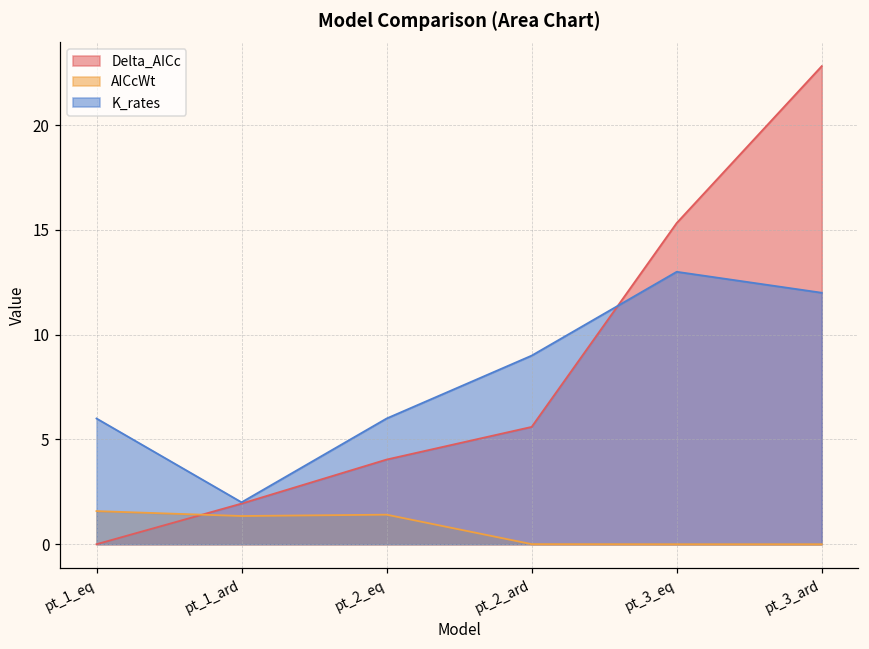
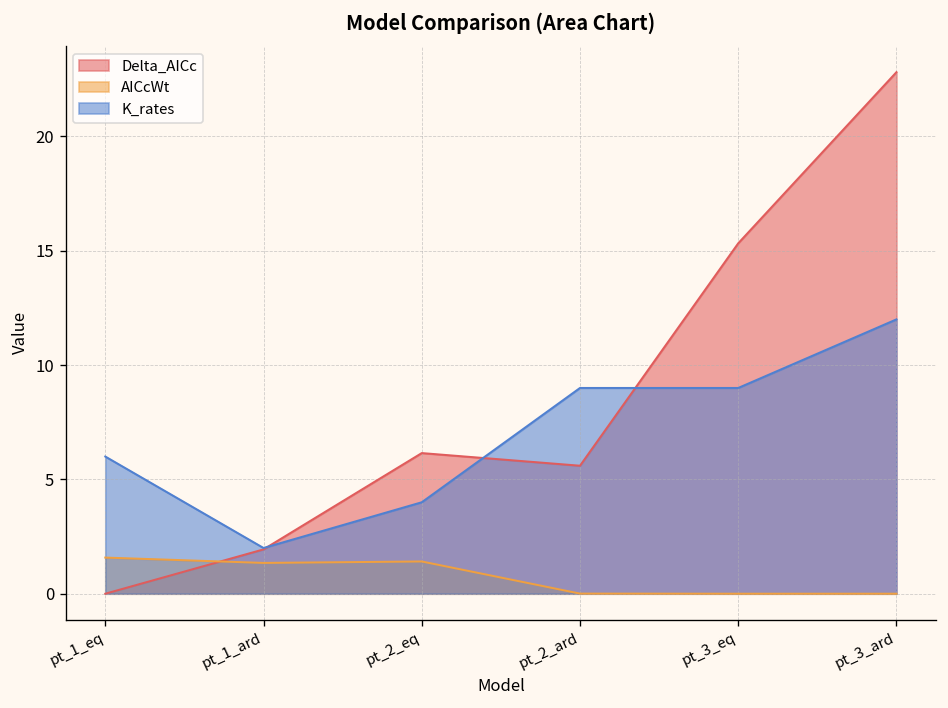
Delta_AICc, pt_2_eq: 4.0 -> 6.2
K_rates, pt_2_eq: 6 -> 4
K_rates, pt_3_eq: 13 -> 9
